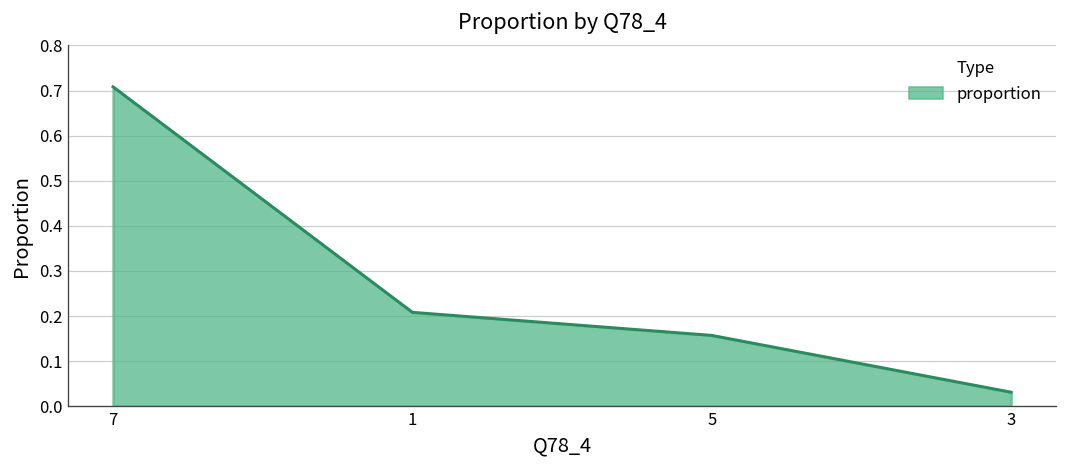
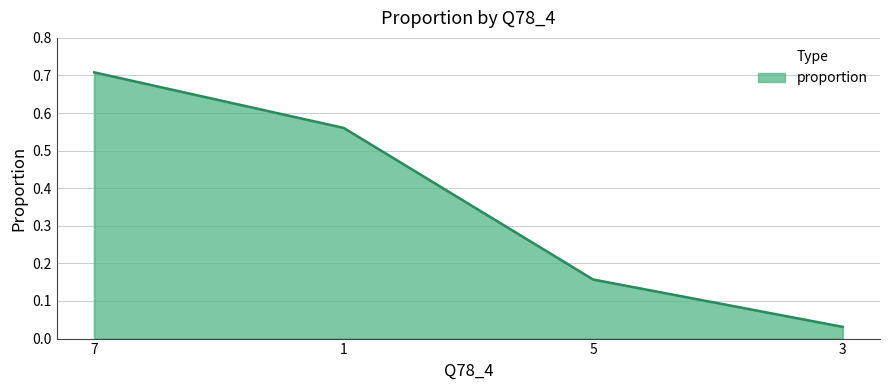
1: 0.21 -> 0.56
